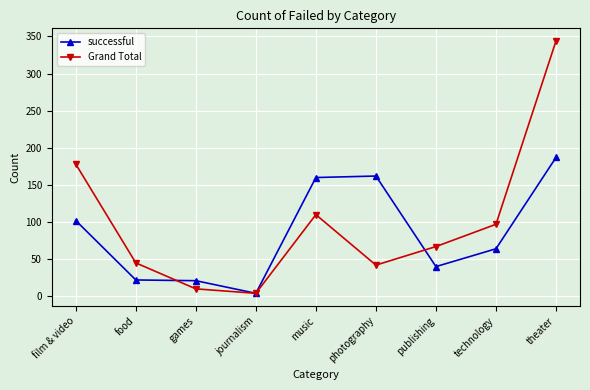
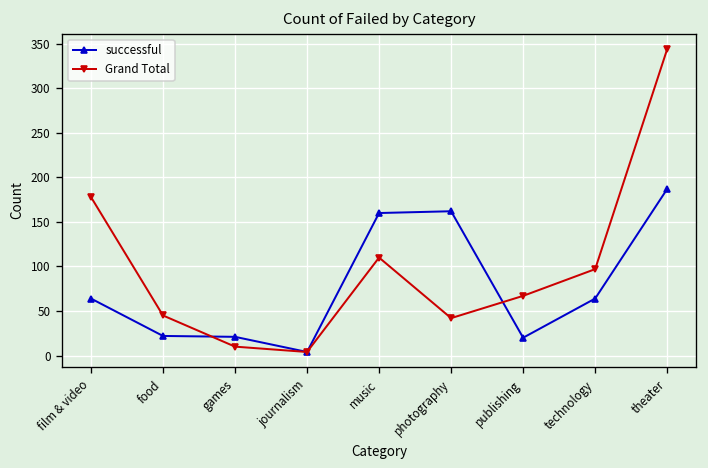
successful, film & video: 100 -> 60
successful, publishing: 40 -> 20
